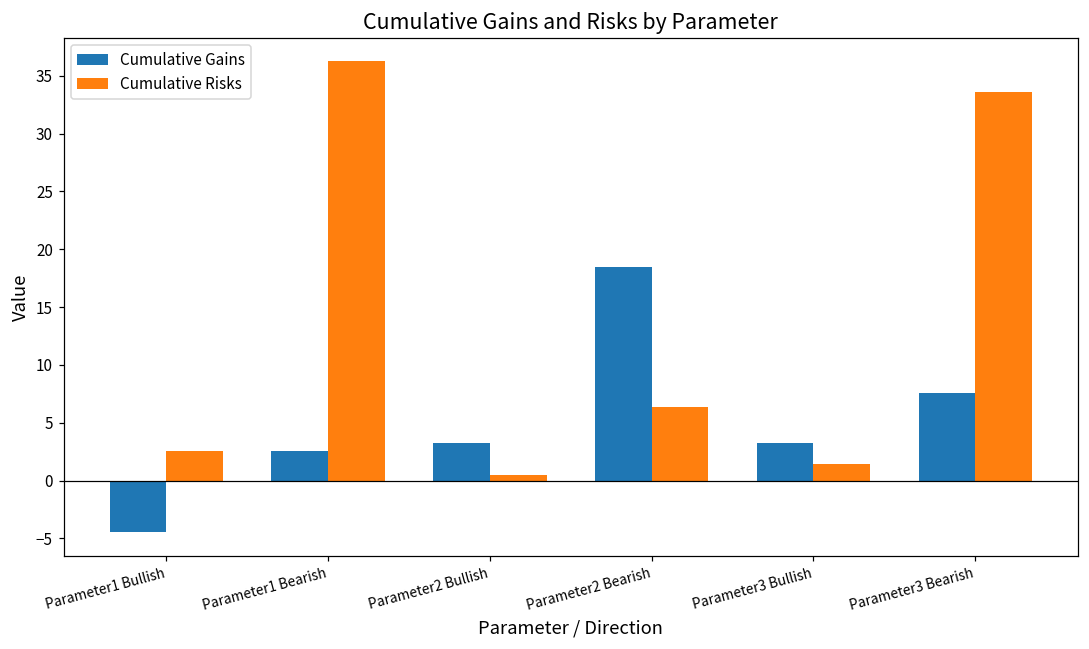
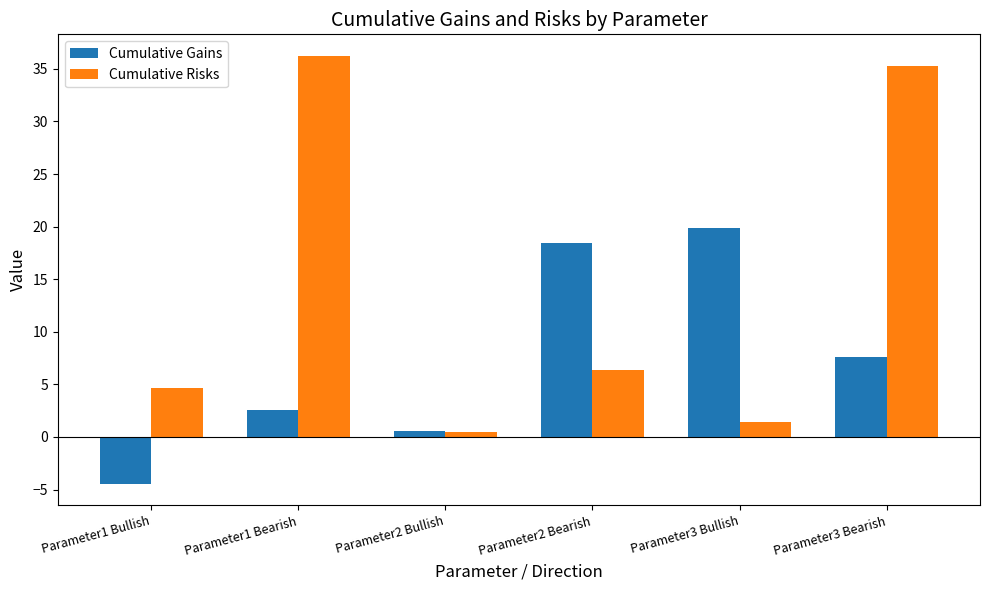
Cumulative Risks, Parameter1 Bullish: 2.6 -> 4.6
Cumulative Gains, Parameter2 Bullish: 3.2 -> 0.5
Cumulative Gains, Parameter3 Bullish: 3.2 -> 19.8
Cumulative Risks, Parameter3 Bearish: 33.6 -> 35.2
